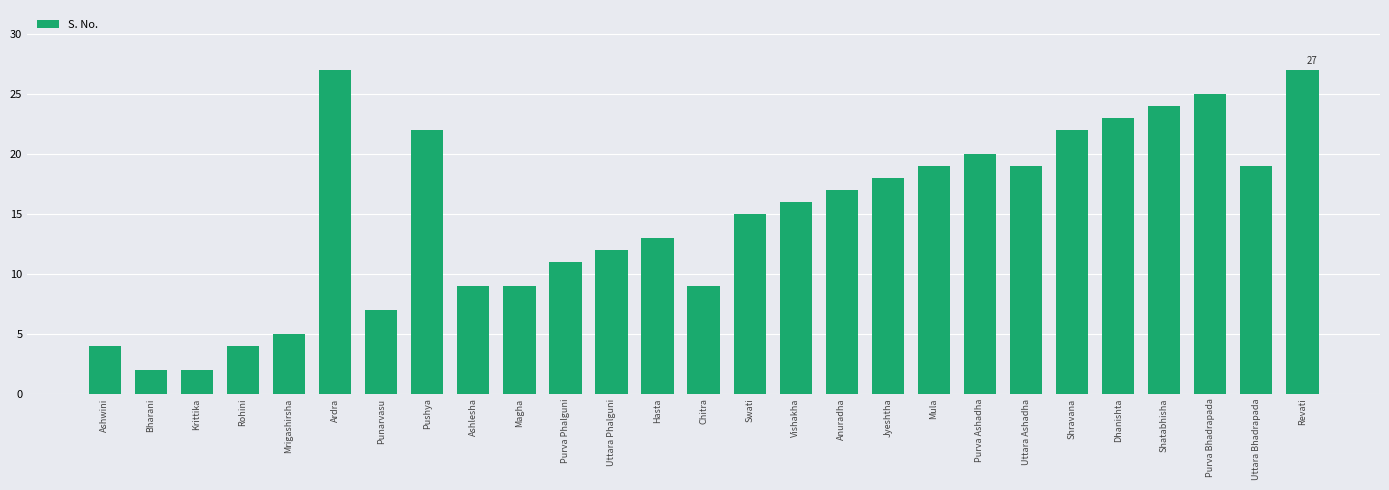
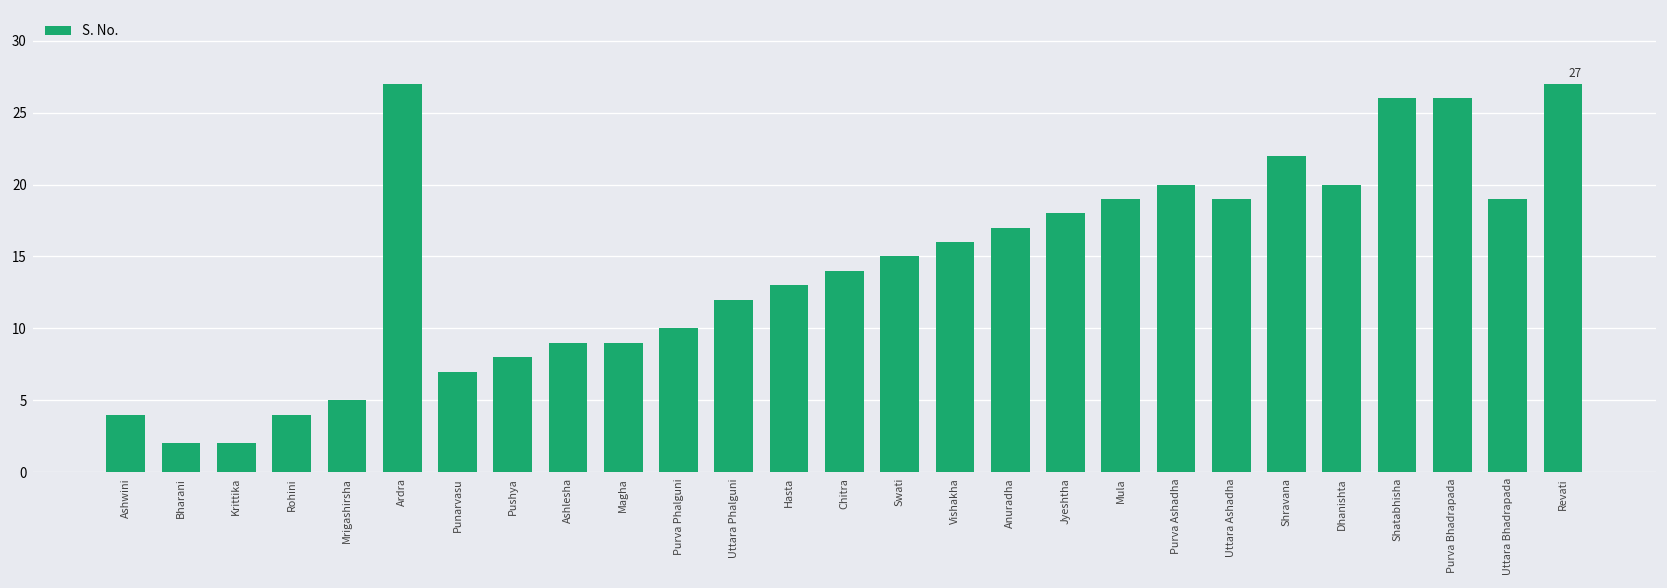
Pushya: 22 -> 8
Purva Phalguni: 11 -> 10
Chitra: 9 -> 14
Dhanishta: 23 -> 20
Shatabhisha: 24 -> 26
Purva Bhadrapada: 25 -> 26
